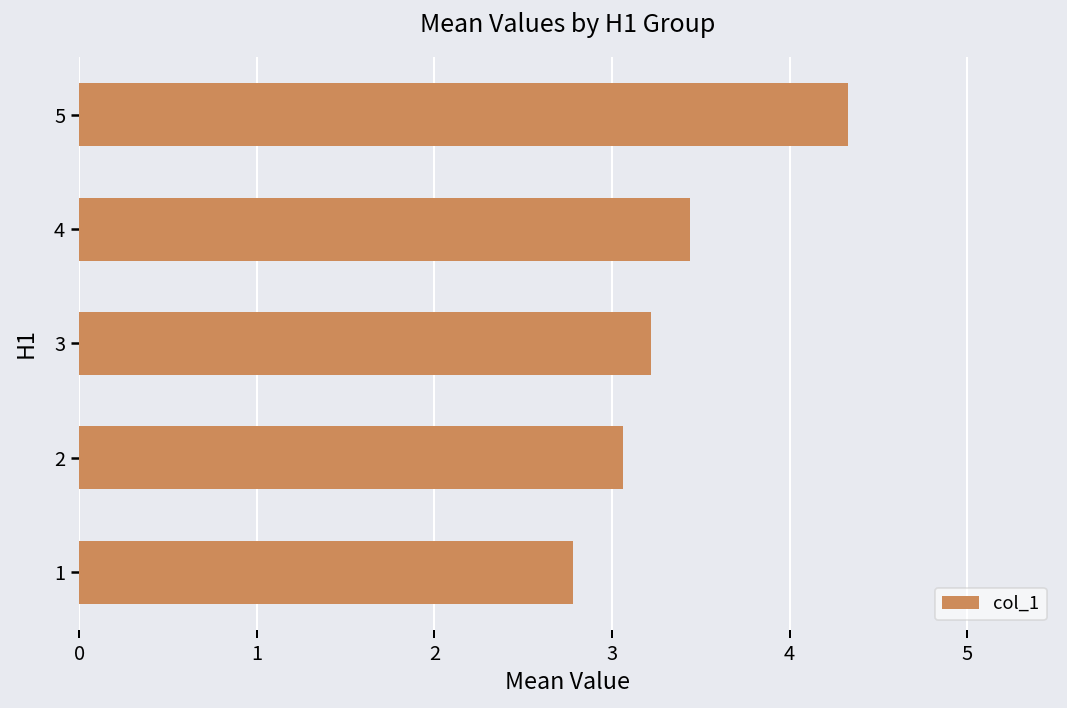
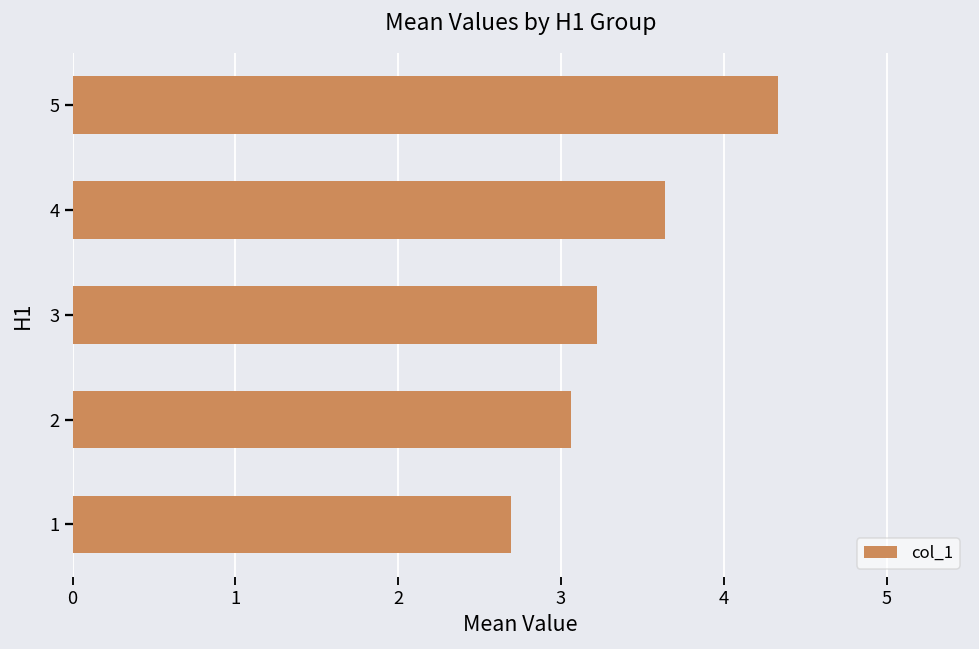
4: 3.44 -> 3.64
1: 2.78 -> 2.69
